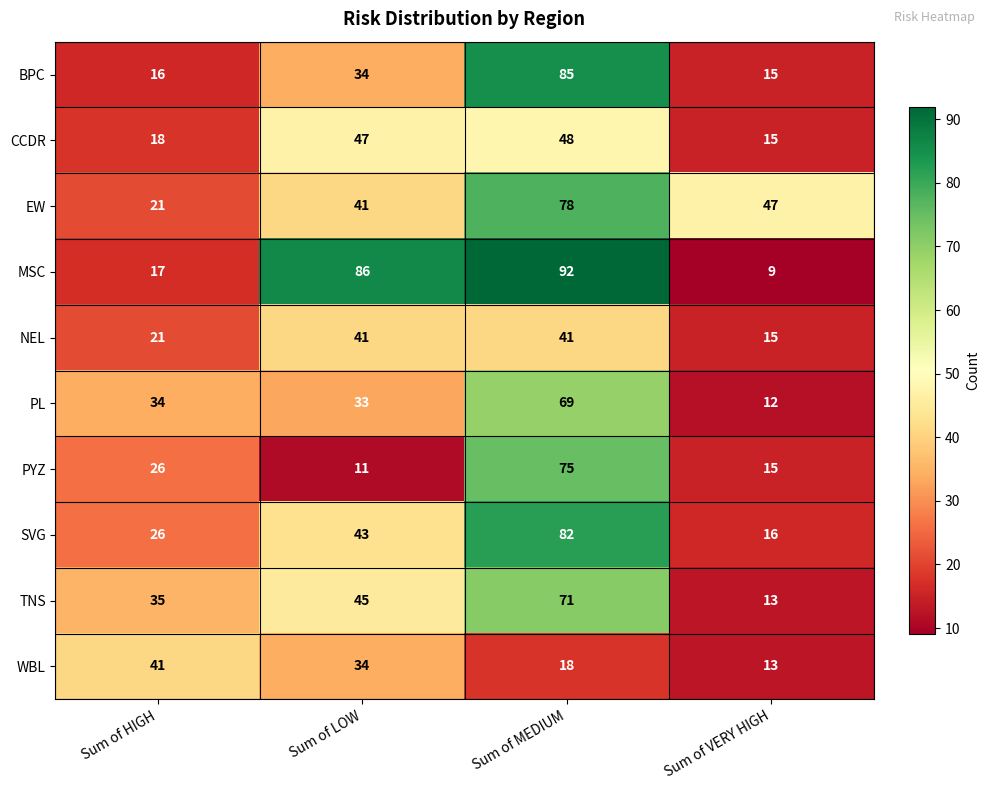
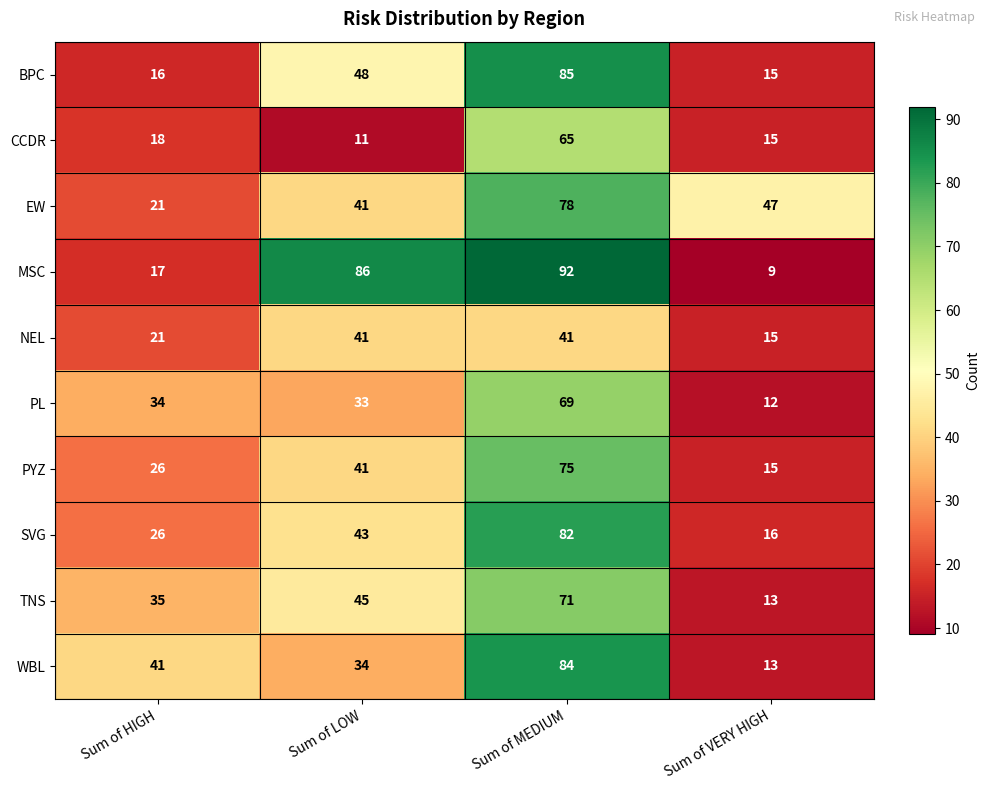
BPC, Sum of LOW: 34 -> 48
CCDR, Sum of LOW: 47 -> 11
CCDR, Sum of MEDIUM: 48 -> 65
PYZ, Sum of LOW: 11 -> 41
WBL, Sum of MEDIUM: 18 -> 84
